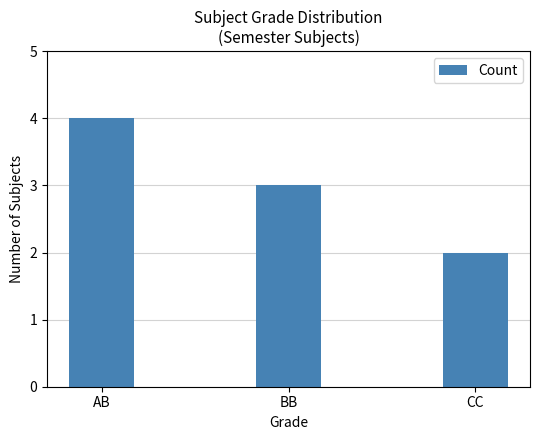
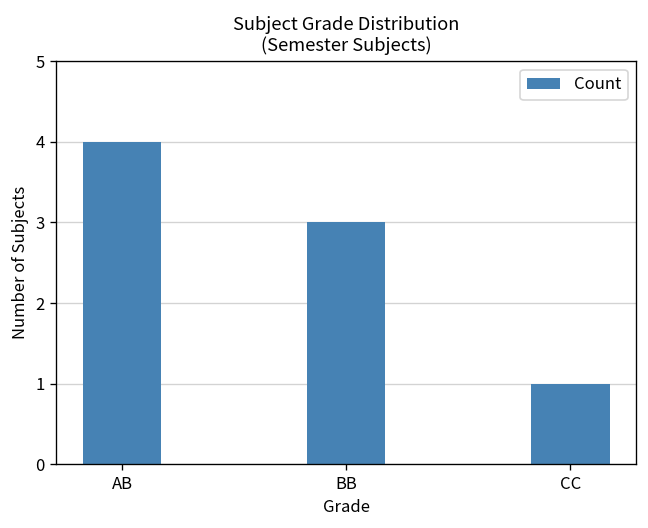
CC: 2 -> 1
